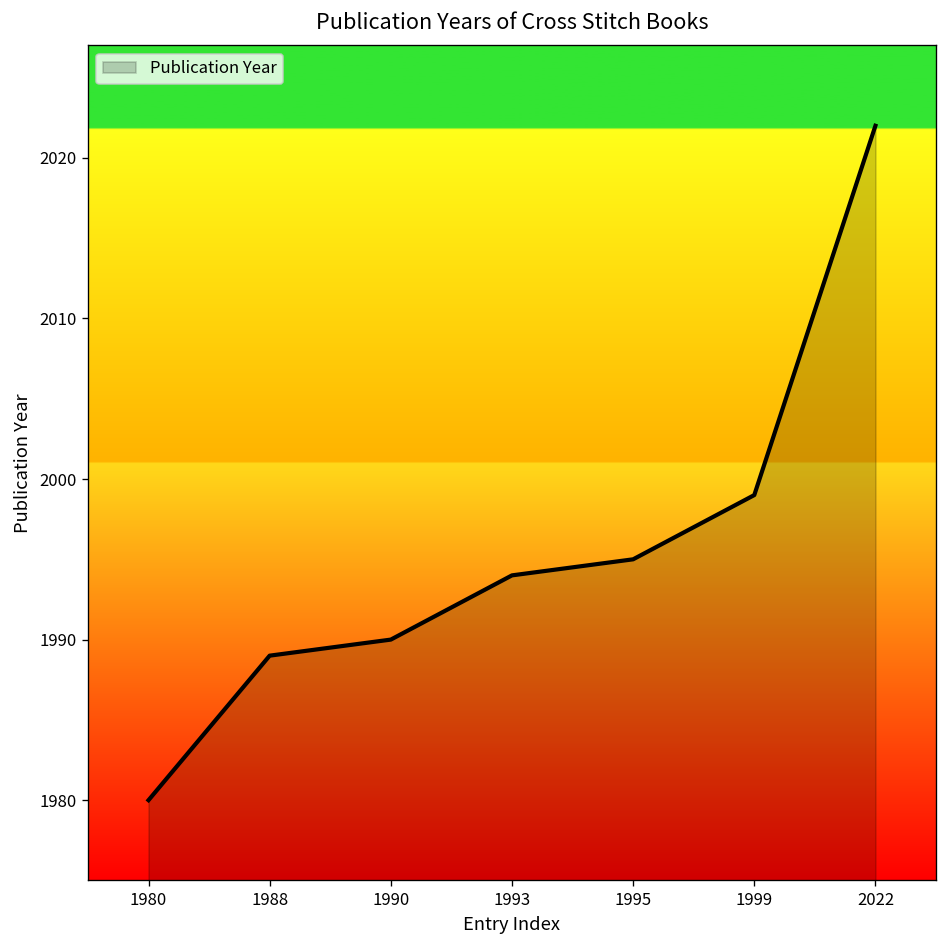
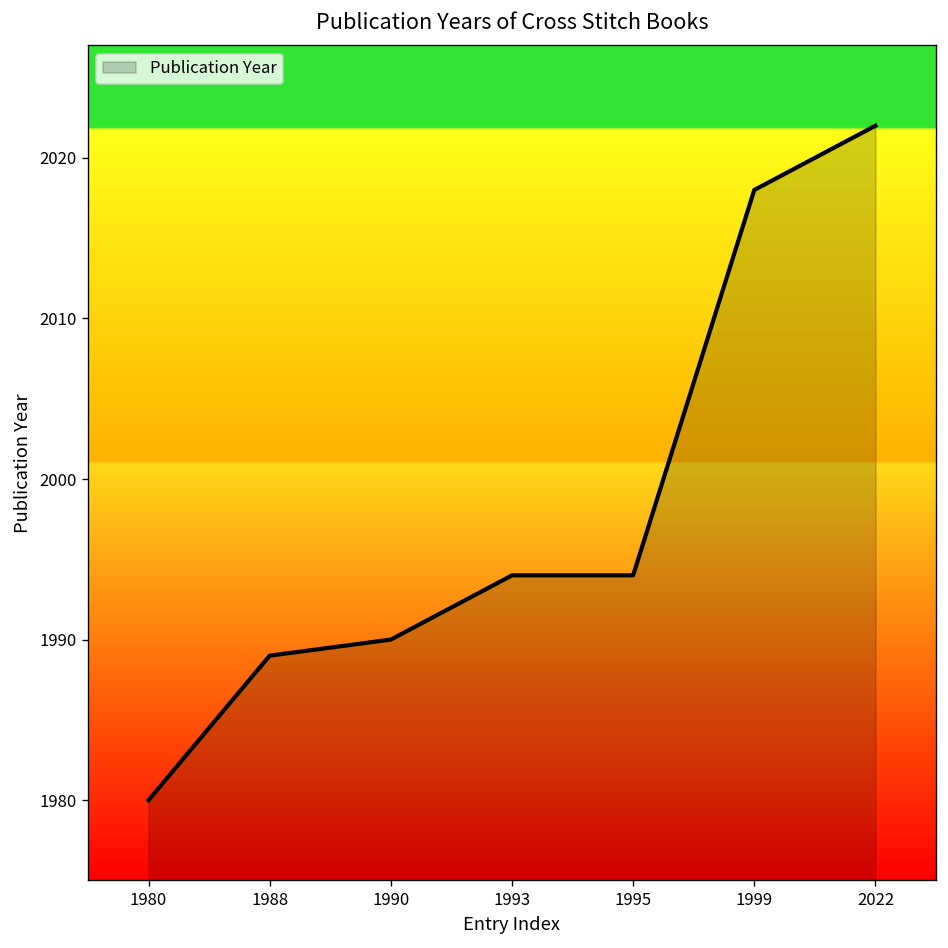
1995: 1995 -> 1994
1999: 1999 -> 2018
